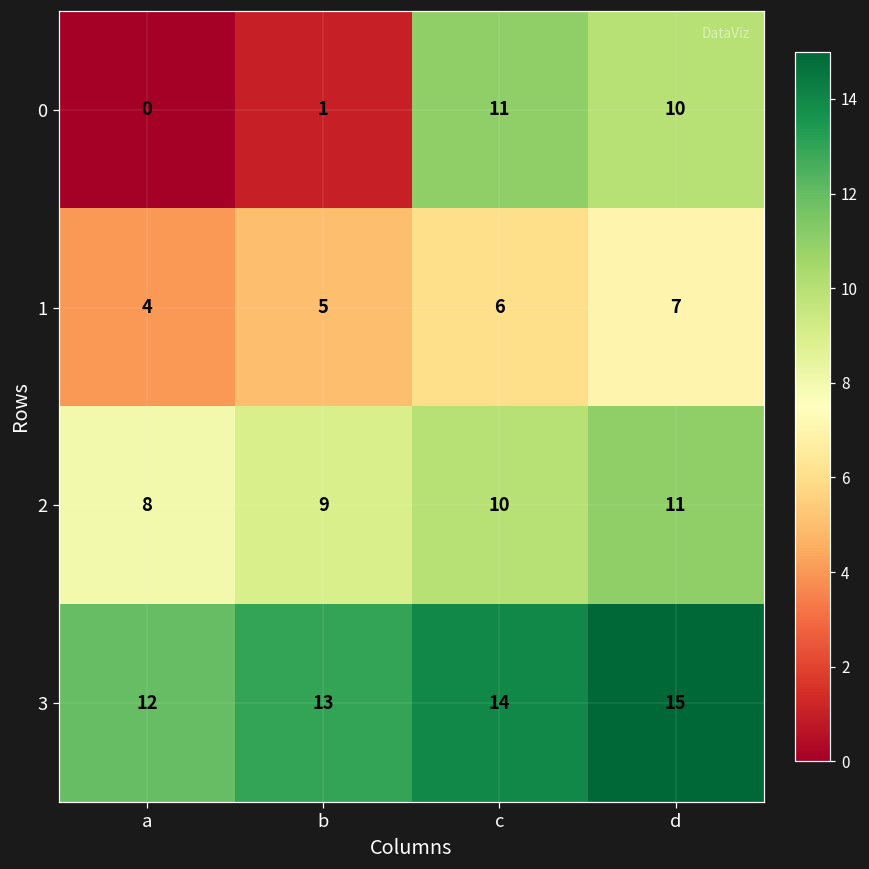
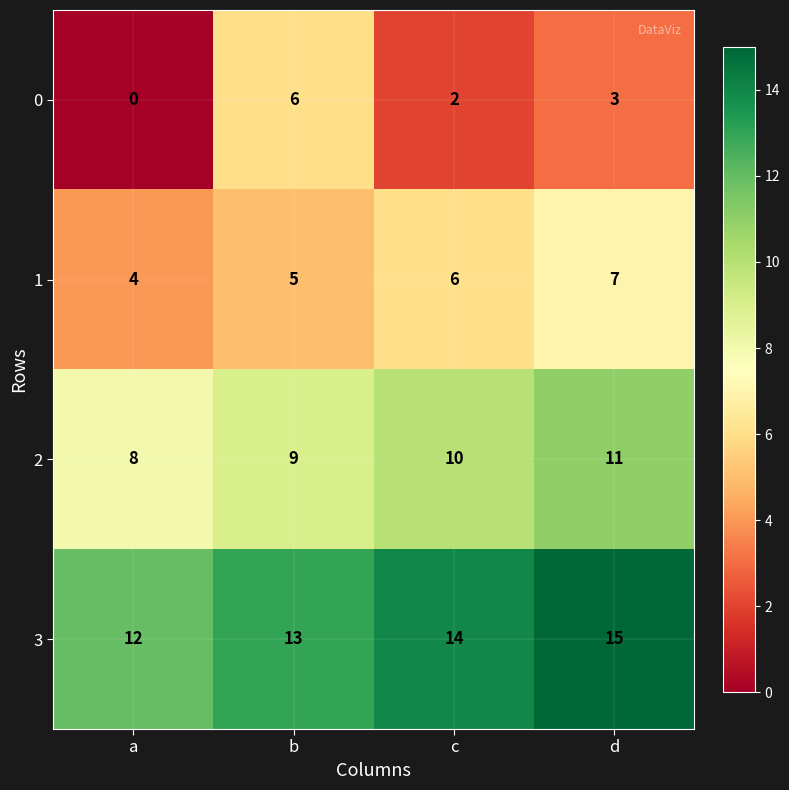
0, b: 1 -> 6
0, c: 11 -> 2
0, d: 10 -> 3
